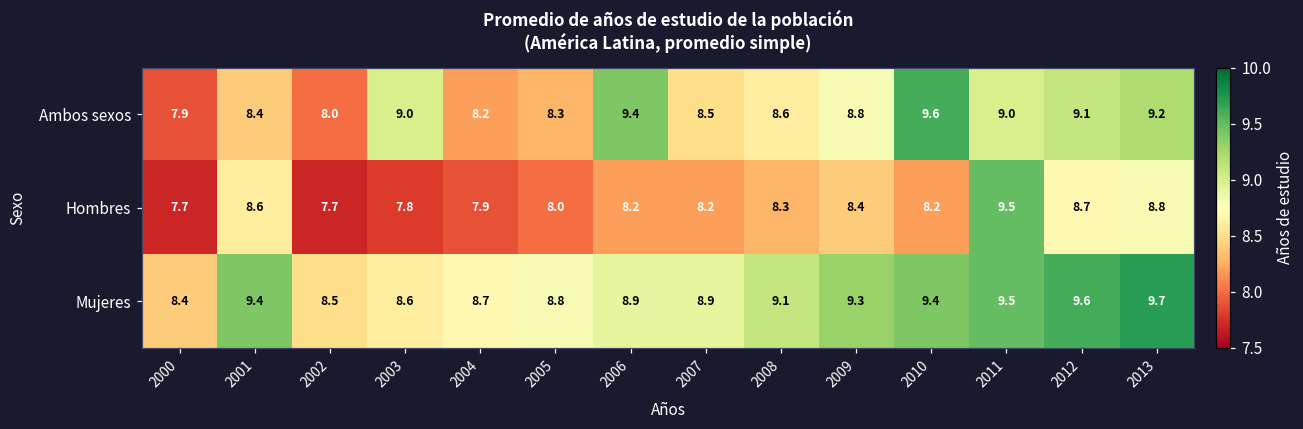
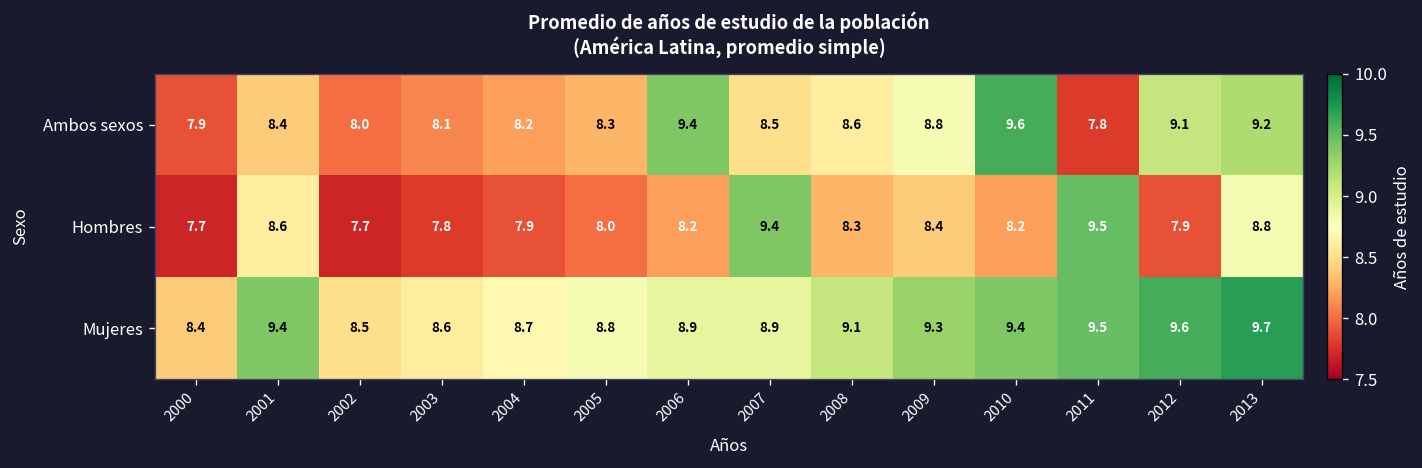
Ambos sexos, 2003: 9.0 -> 8.1
Ambos sexos, 2011: 9.0 -> 7.8
Hombres, 2007: 8.2 -> 9.4
Hombres, 2012: 8.7 -> 7.9
